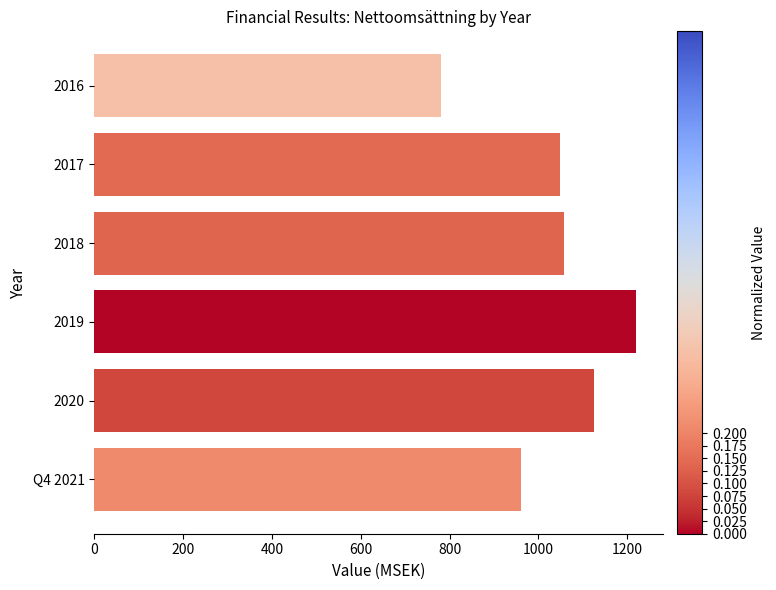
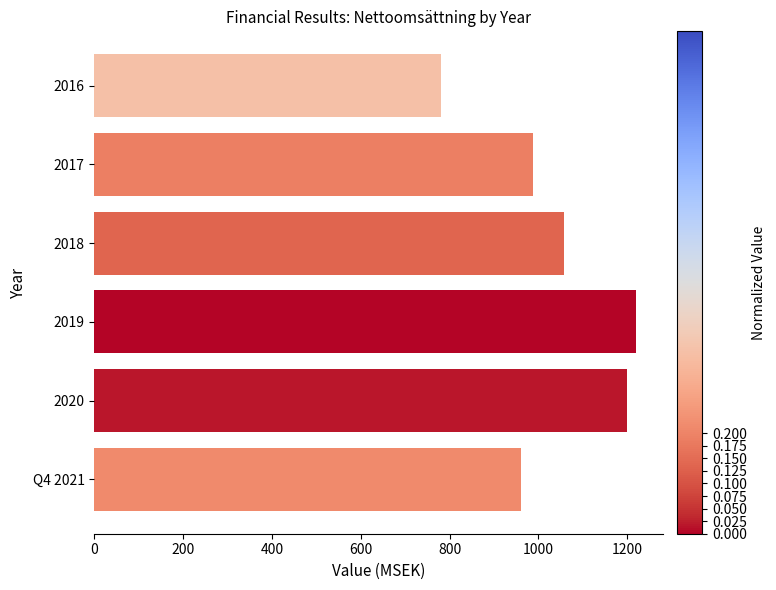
2017: 1050 -> 990
2020: 1120 -> 1200
